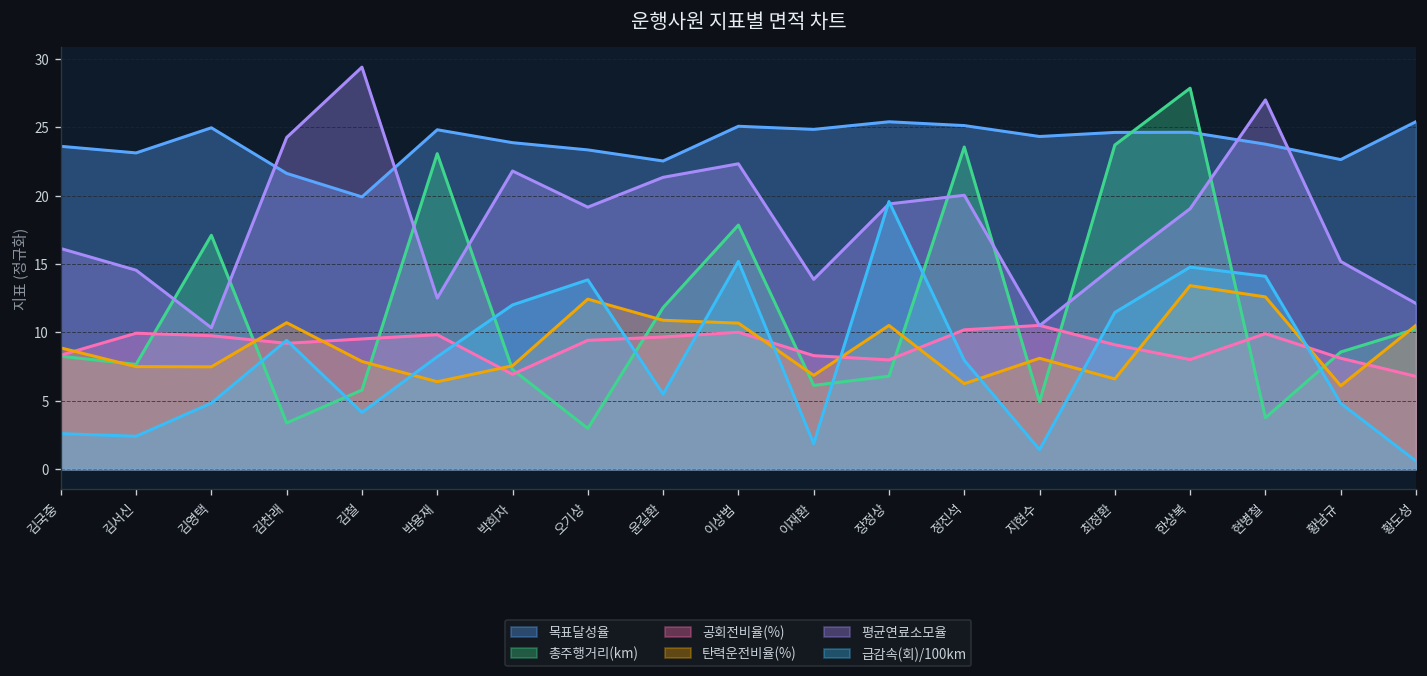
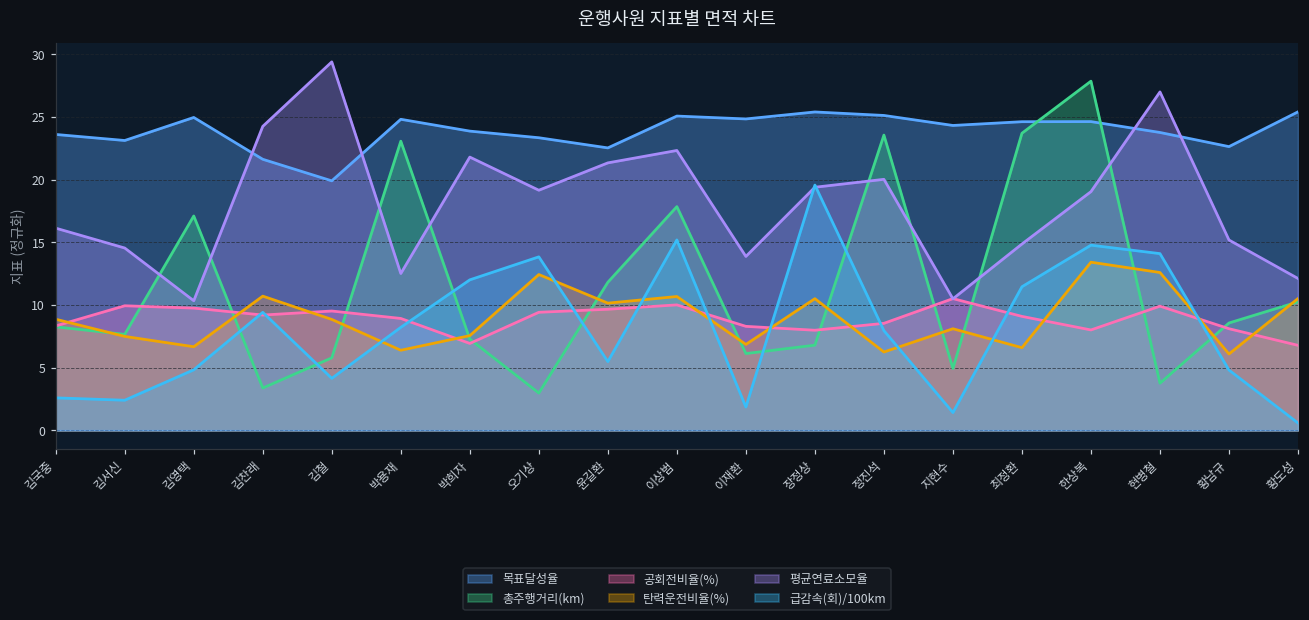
탄력운전비율(%), 김영택: 7.5 -> 6.7
탄력운전비율(%), 김철: 7.9 -> 8.8
공회전비율(%), 박용재: 9.8 -> 8.9
탄력운전비율(%), 윤길환: 10.9 -> 10.2
공회전비율(%), 정진석: 10.2 -> 8.5
